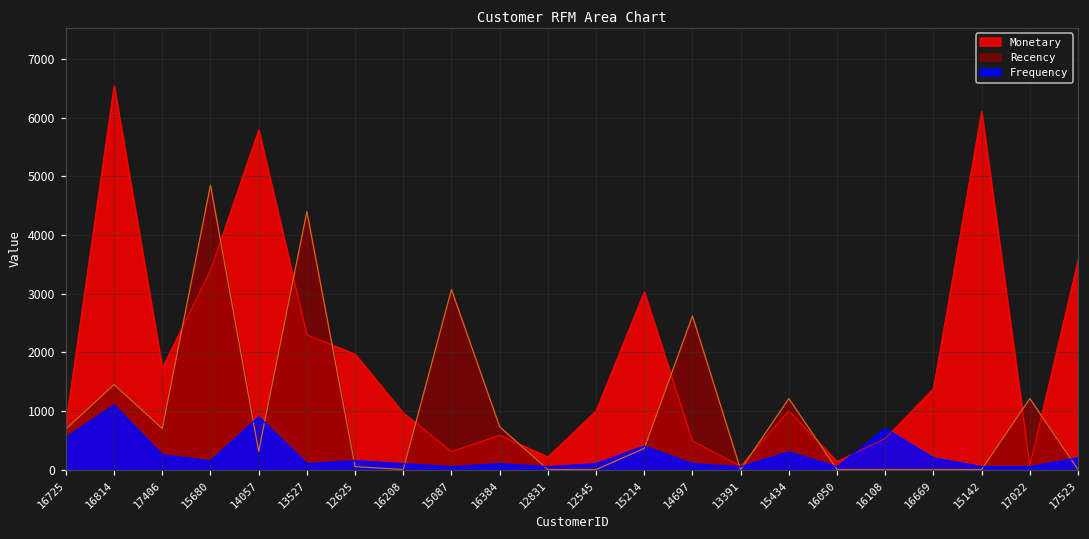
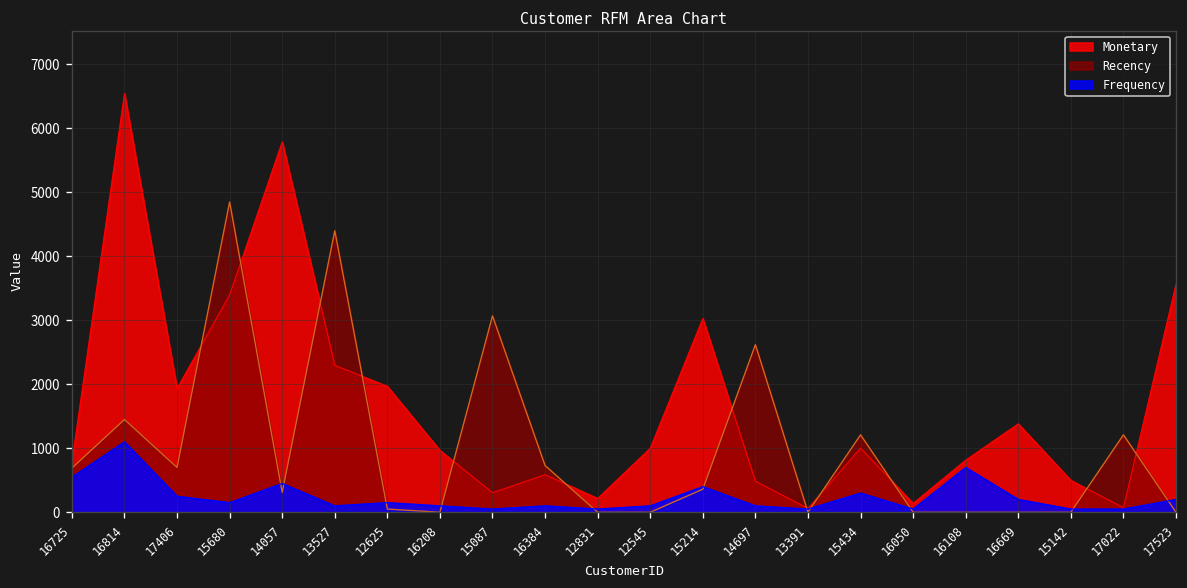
Monetary, 17406: 1700 -> 1900
Frequency, 14057: 900 -> 500
Monetary, 16108: 500 -> 800
Monetary, 15142: 6100 -> 500
